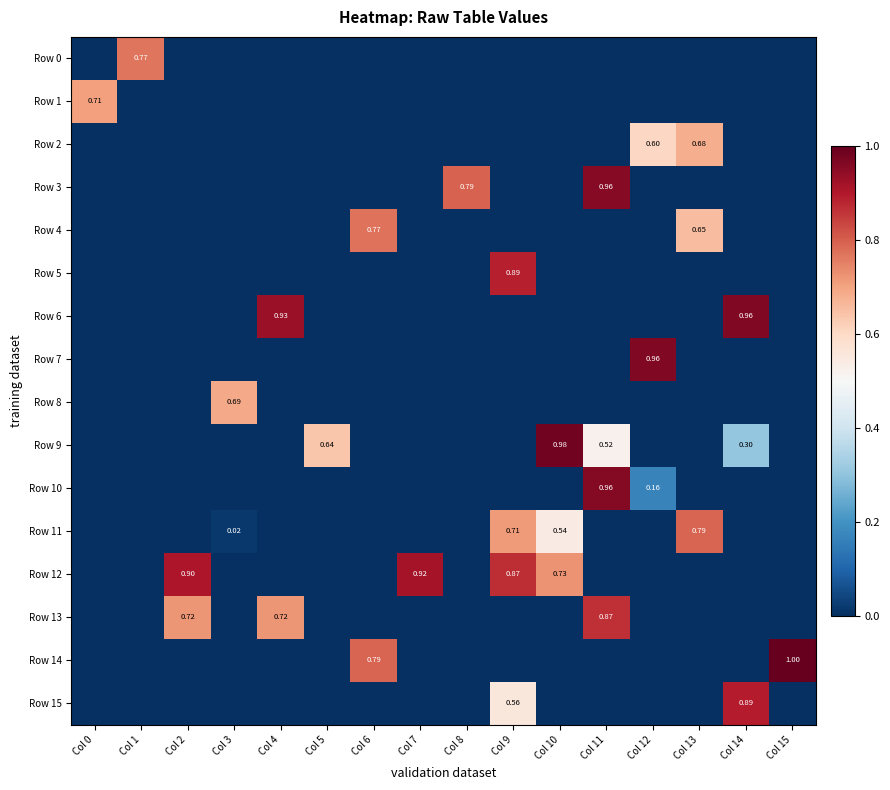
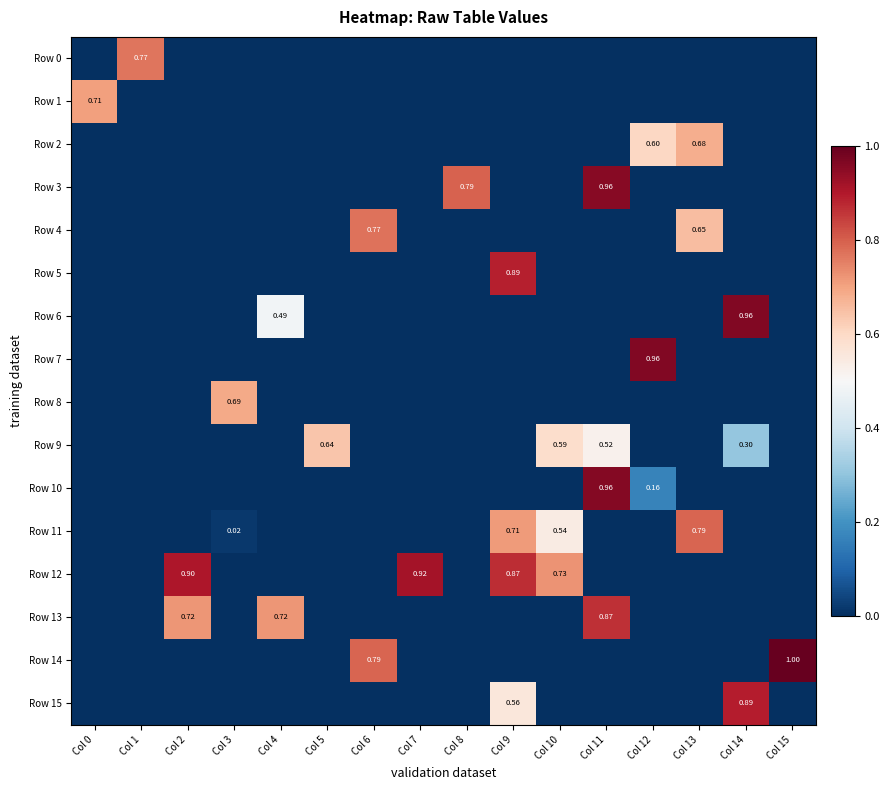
Row 6, Col 4: 0.93 -> 0.49
Row 9, Col 10: 0.98 -> 0.59
